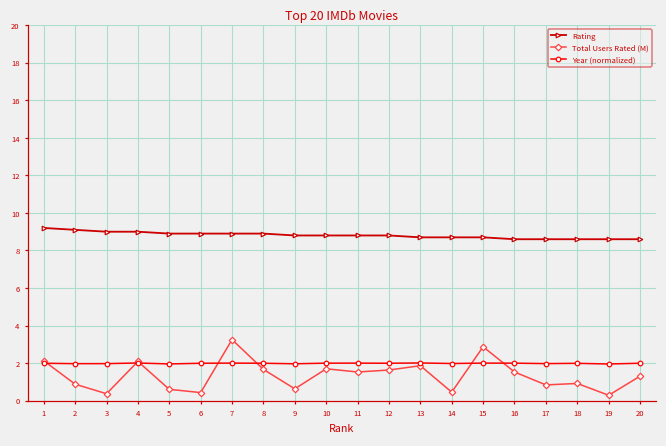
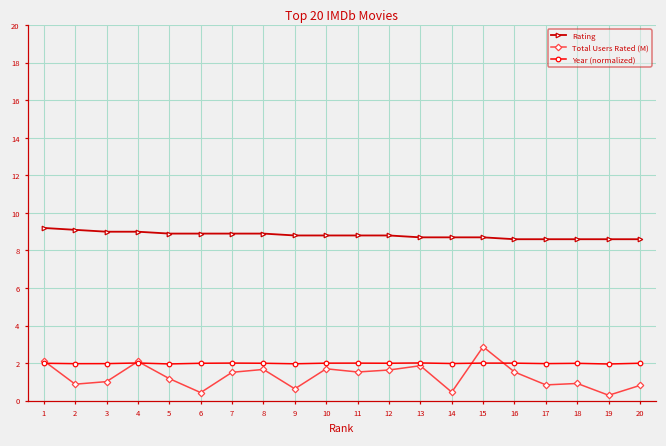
Total Users Rated (M), 3: 0.4 -> 1.0
Total Users Rated (M), 5: 0.6 -> 1.2
Total Users Rated (M), 7: 3.3 -> 1.5
Total Users Rated (M), 20: 1.3 -> 0.8
